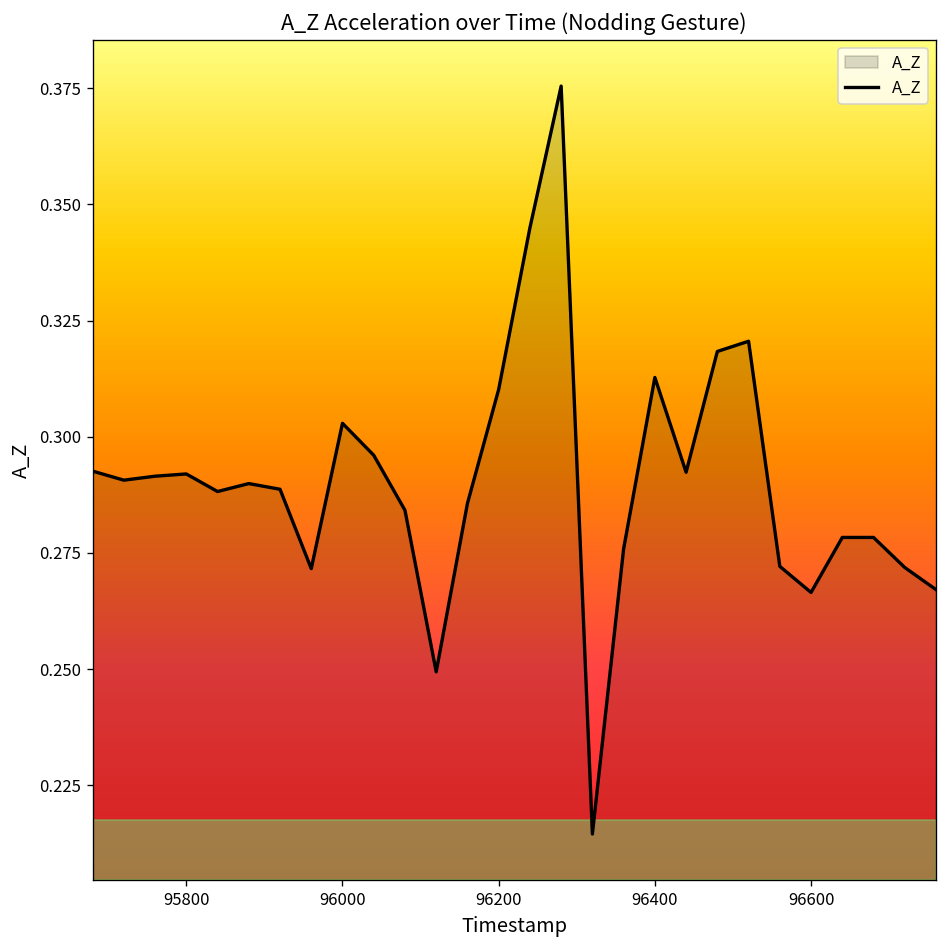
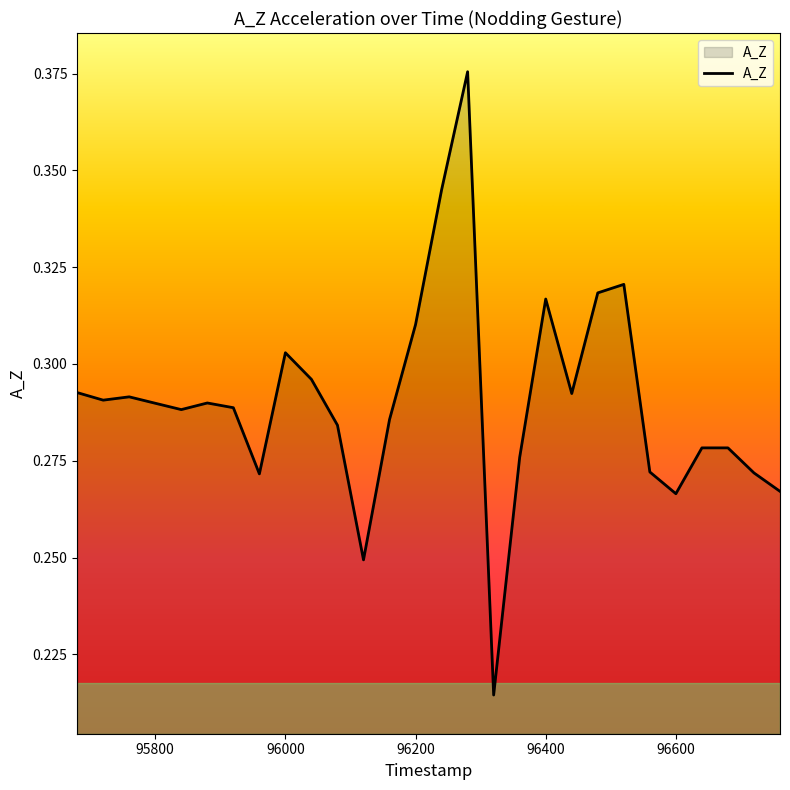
95800: 0.292 -> 0.290
96400: 0.313 -> 0.317
